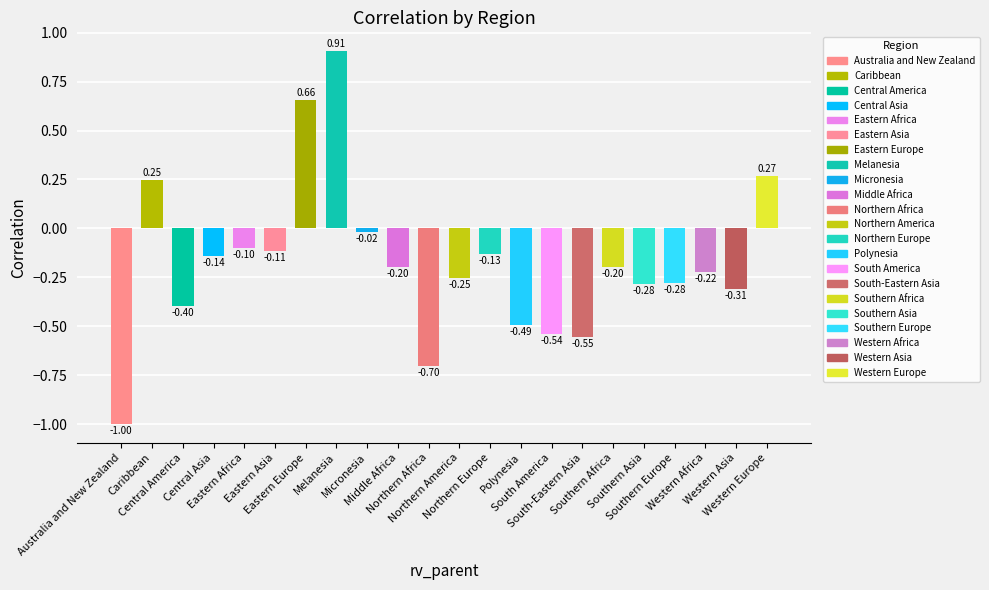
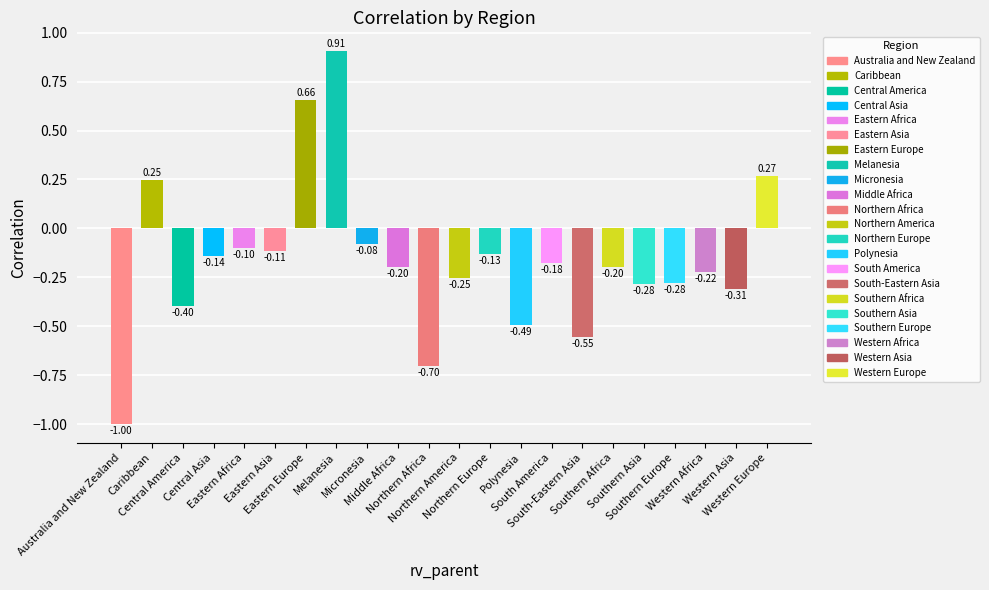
Micronesia: -0.02 -> -0.08
South America: -0.54 -> -0.18
